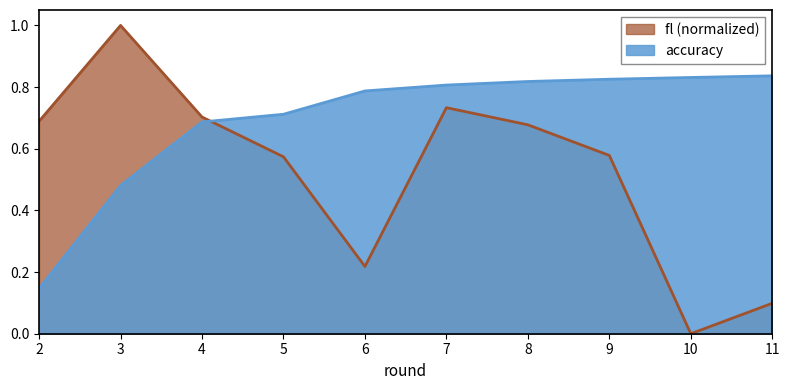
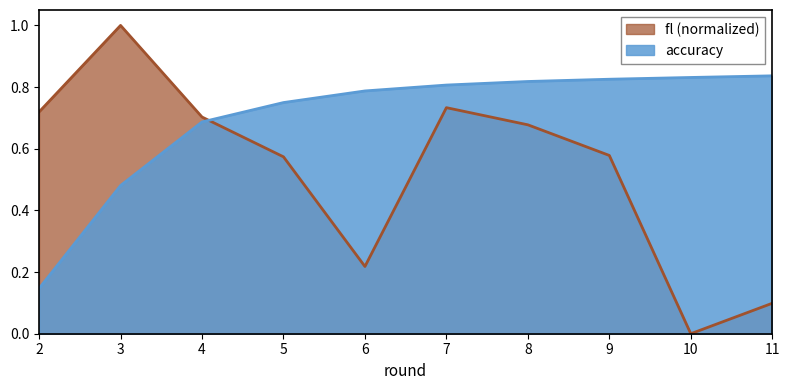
fl (normalized), 2: 0.69 -> 0.72
accuracy, 5: 0.71 -> 0.75
